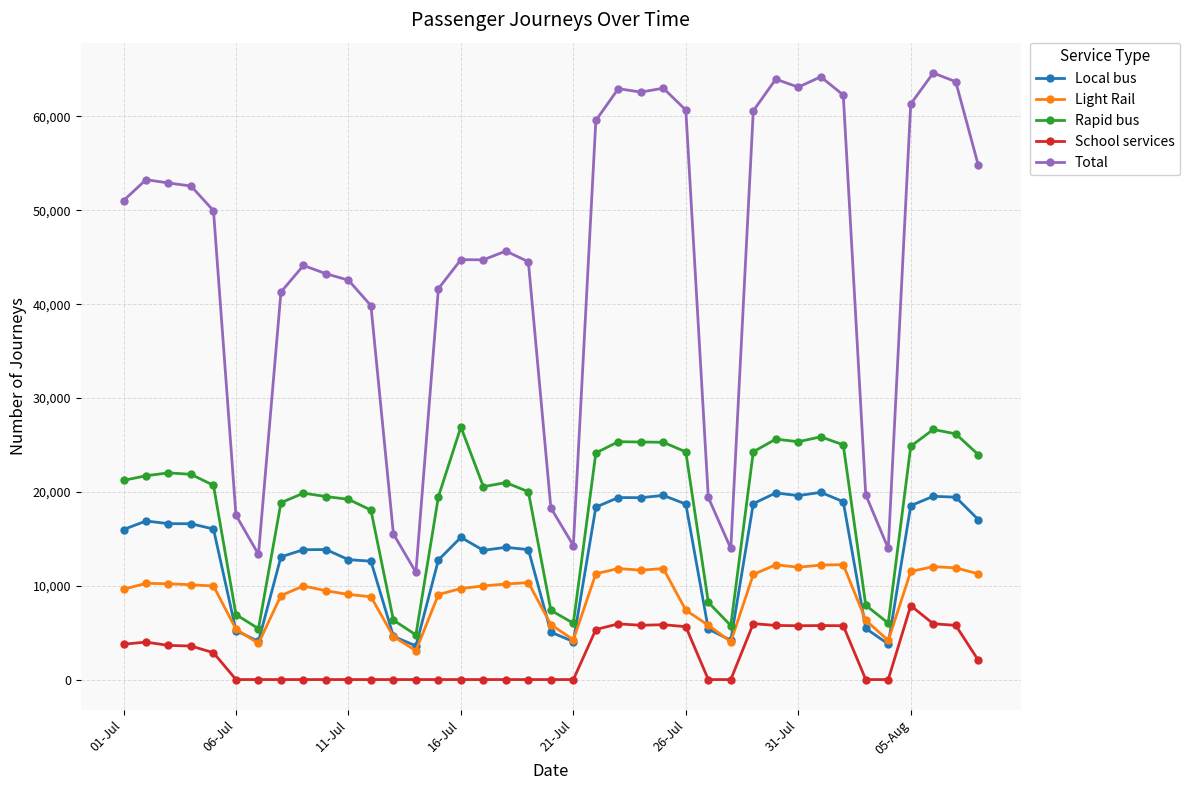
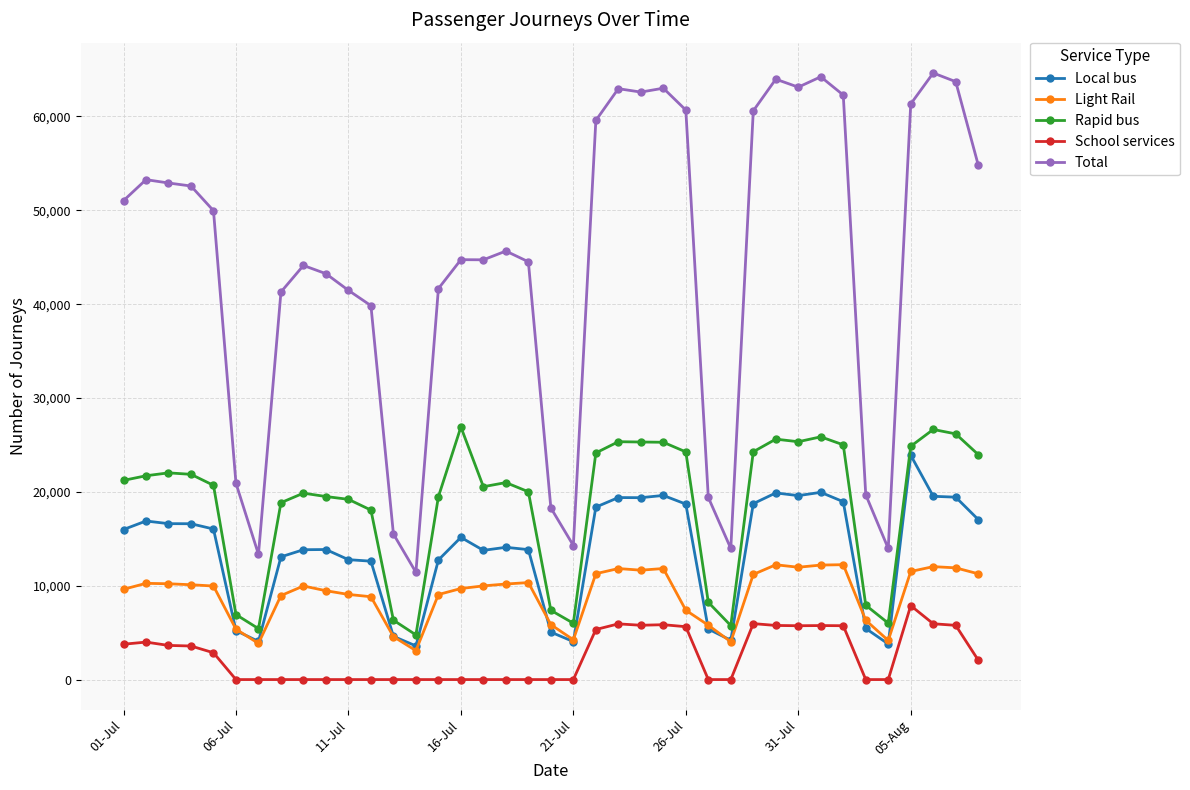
Total, 06-Jul: 18,000 -> 21,000
Total, 11-Jul: 43,000 -> 41,000
Local bus, 05-Aug: 19,000 -> 24,000
